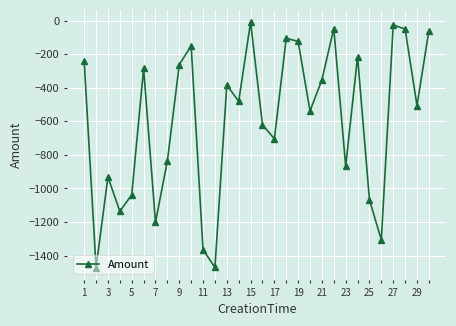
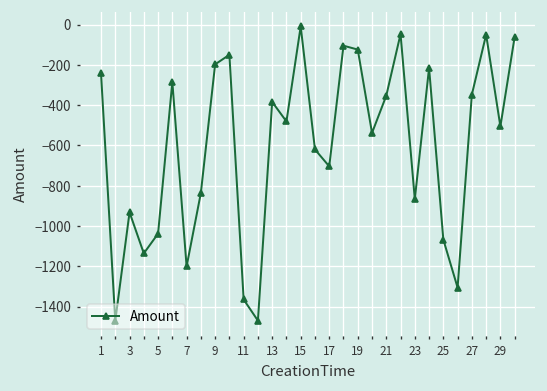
9: -260 -> -200
27: -30 -> -350
